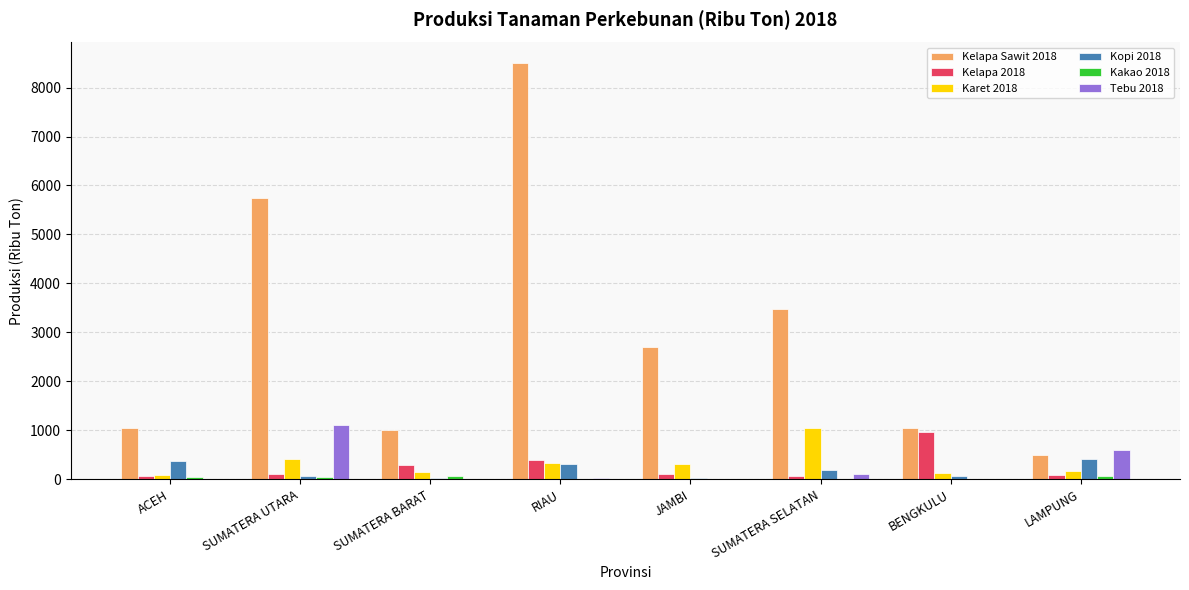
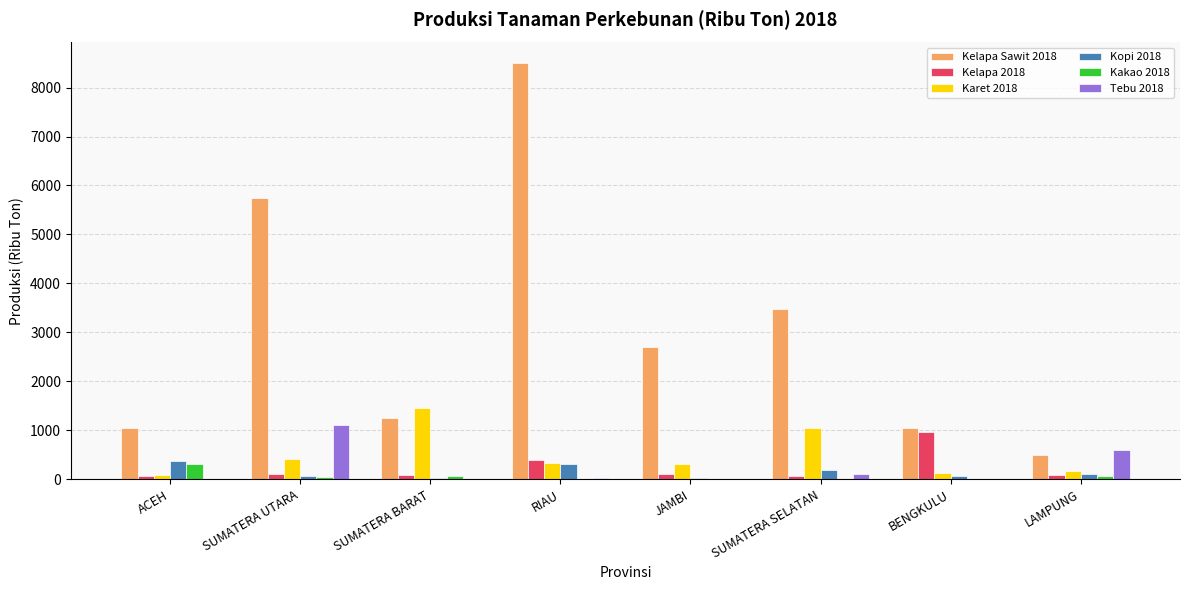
Kakao 2018, ACEH: 0 -> 300
Kelapa Sawit 2018, SUMATERA BARAT: 1000 -> 1200
Kelapa 2018, SUMATERA BARAT: 300 -> 100
Karet 2018, SUMATERA BARAT: 200 -> 1500
Kopi 2018, LAMPUNG: 400 -> 100
